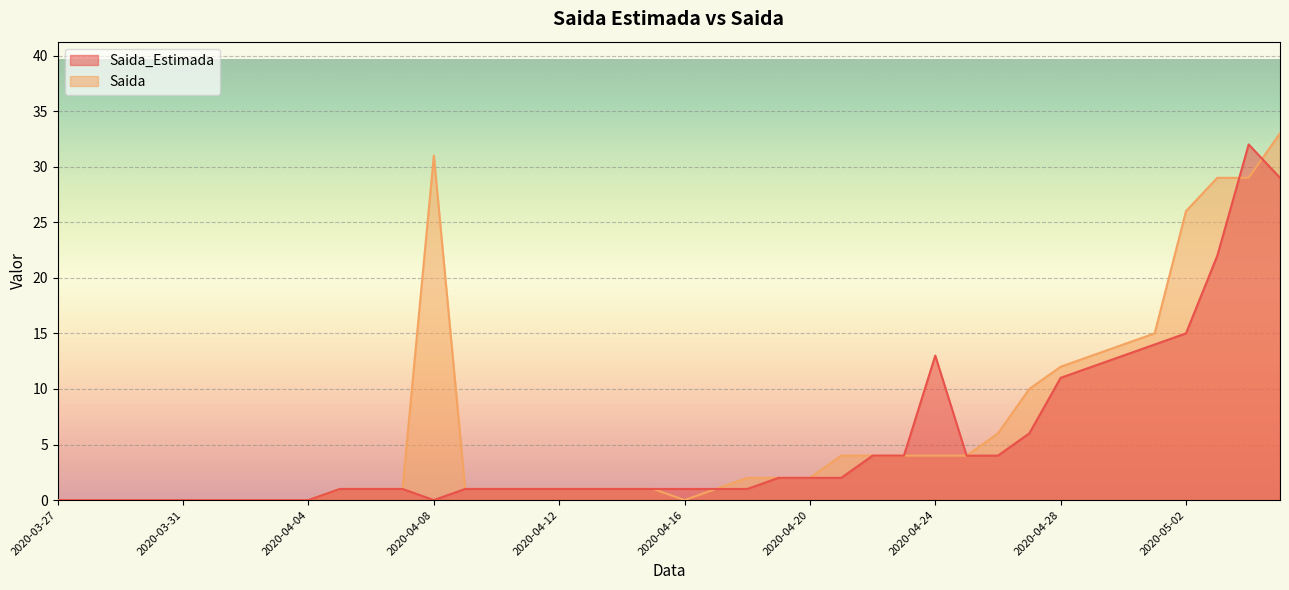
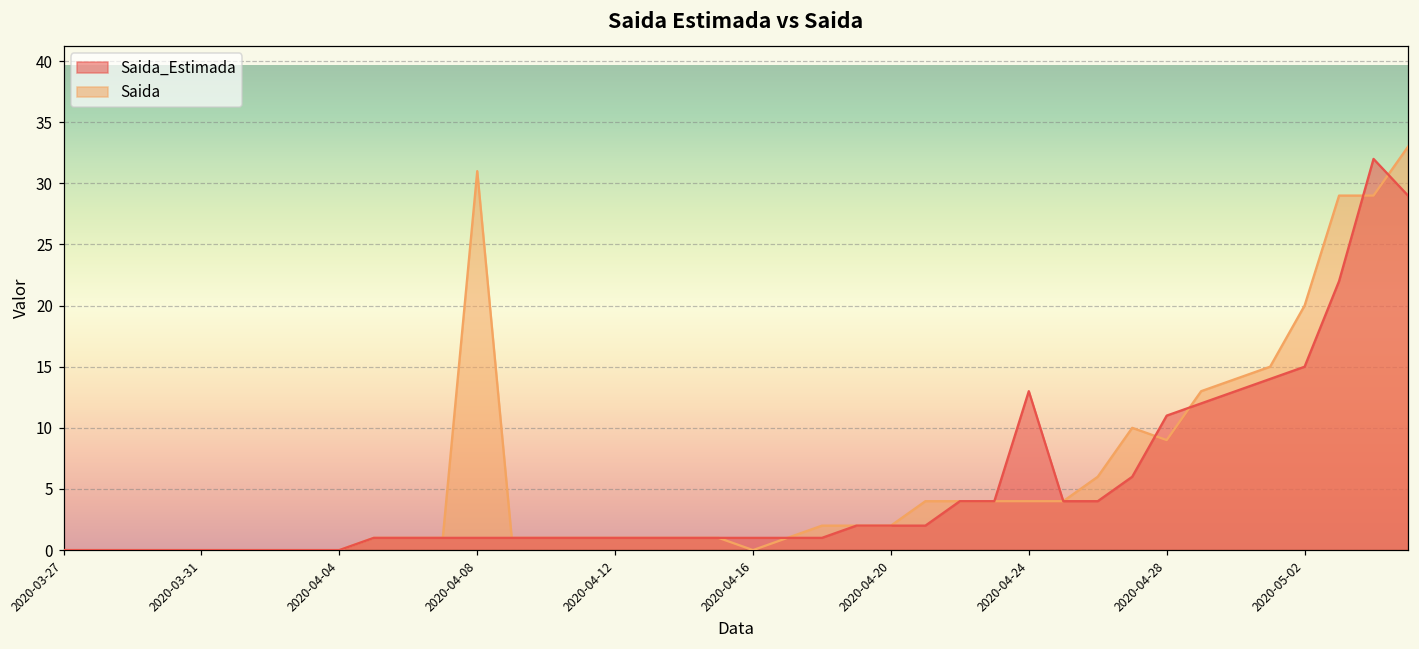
Saida_Estimada, 2020-04-08: 0 -> 1
Saida, 2020-04-28: 12 -> 9
Saida, 2020-05-02: 26 -> 20
